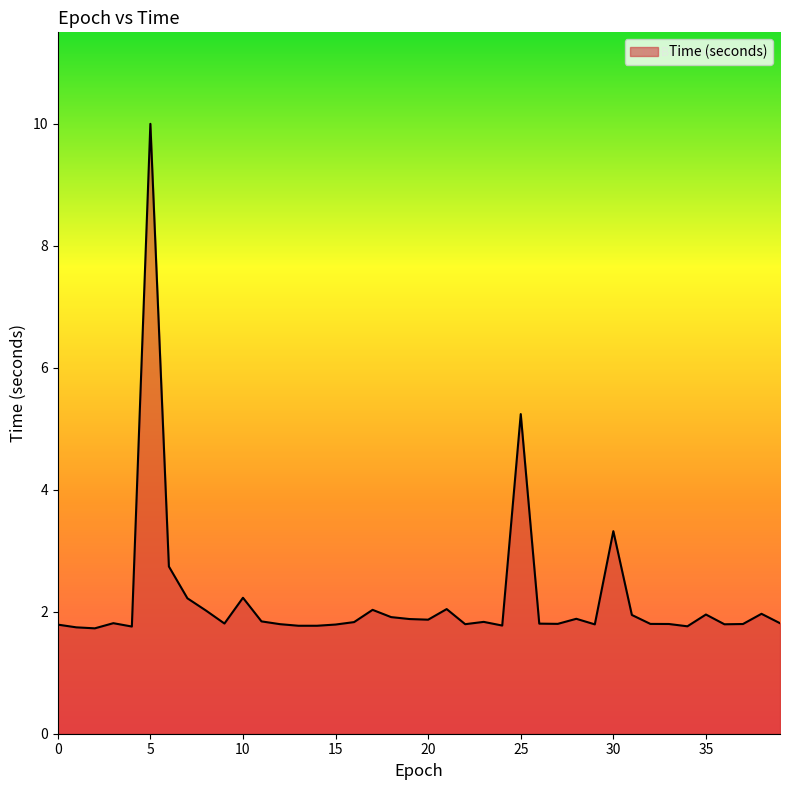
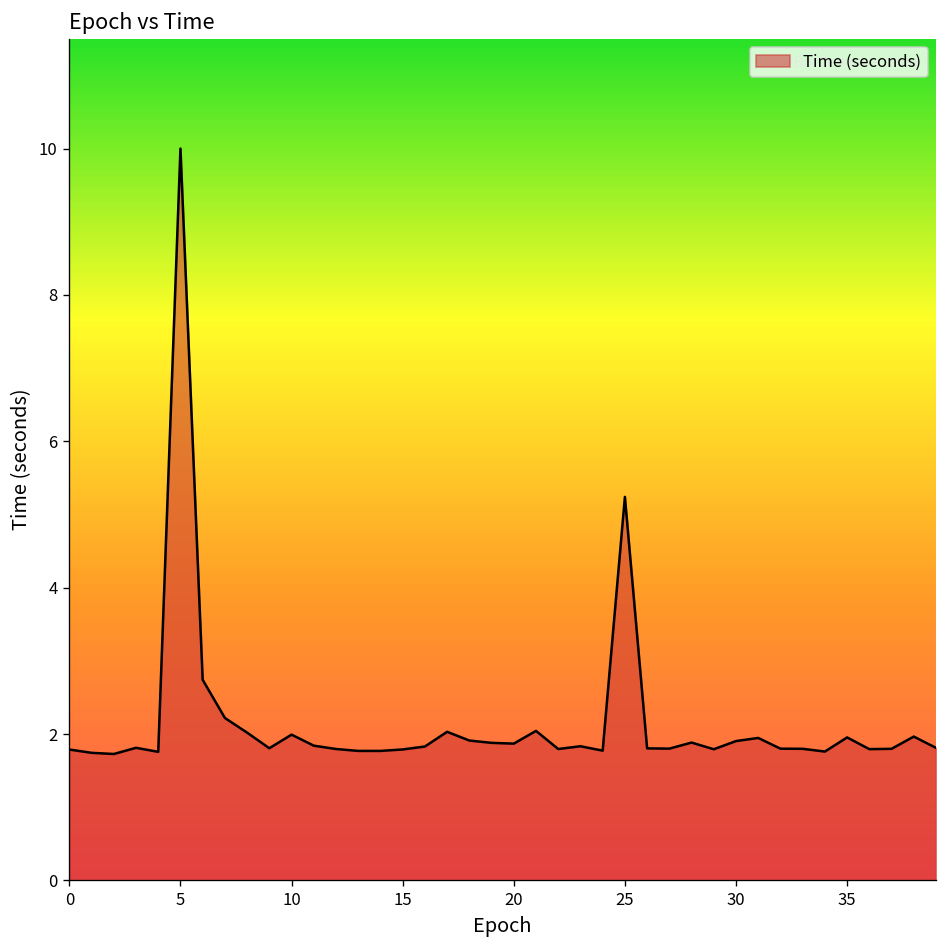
10: 2.2 -> 2.0
30: 3.3 -> 1.9
